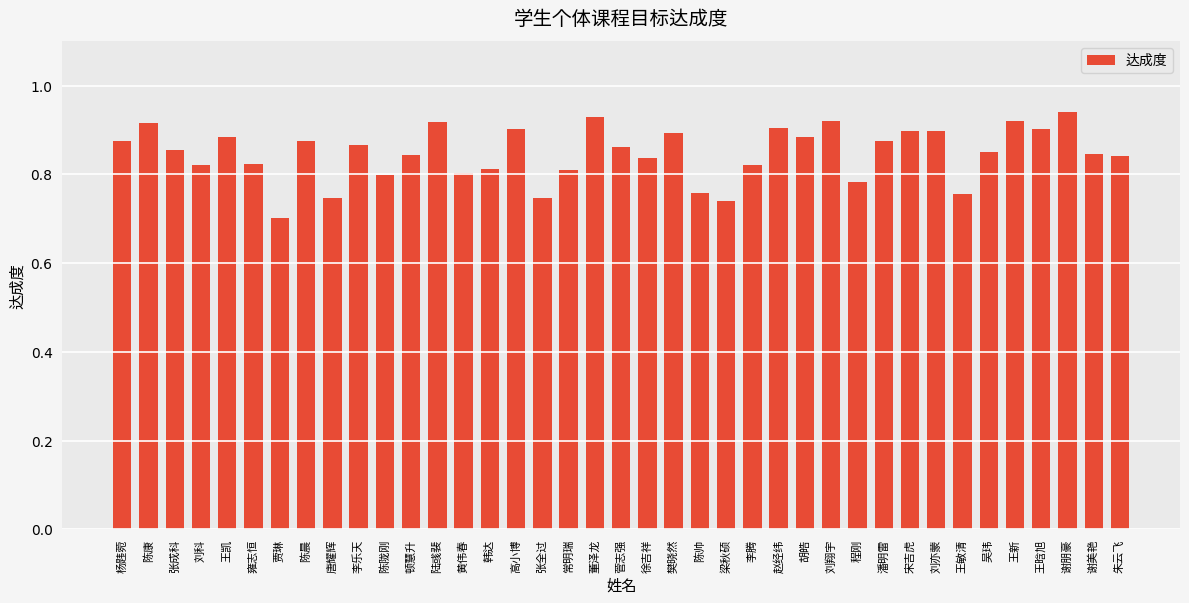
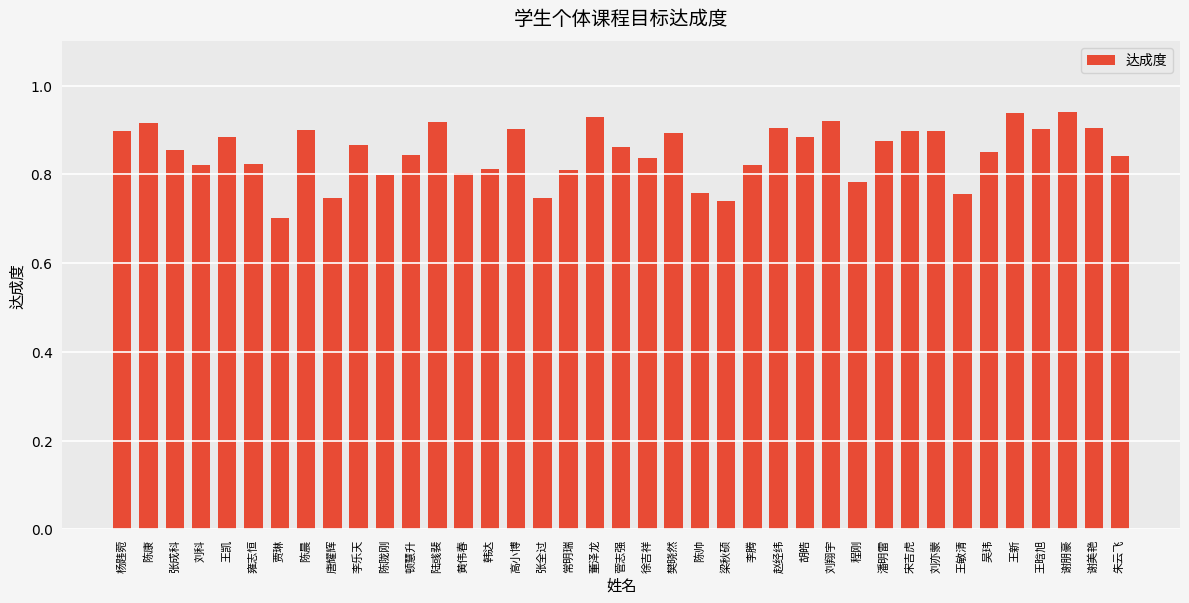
杨韪菀: 0.88 -> 0.90
陈晨: 0.87 -> 0.90
王新: 0.92 -> 0.94
谢美艳: 0.84 -> 0.91
